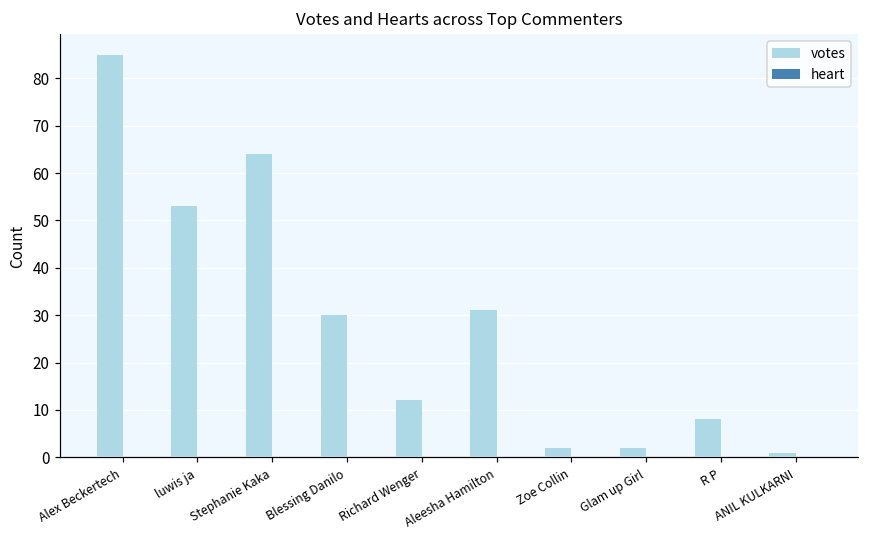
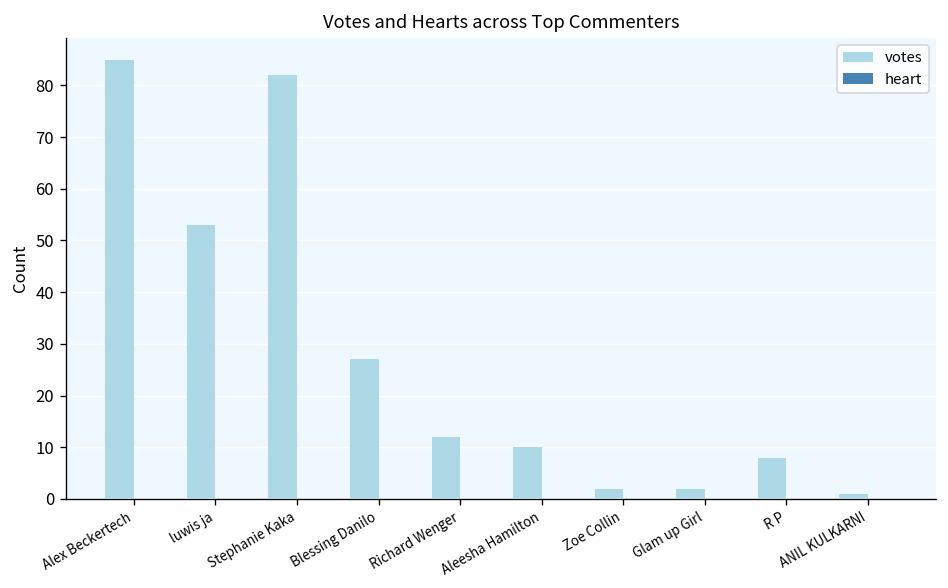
votes, Stephanie Kaka: 64 -> 82
votes, Blessing Danilo: 30 -> 27
votes, Aleesha Hamilton: 31 -> 10
